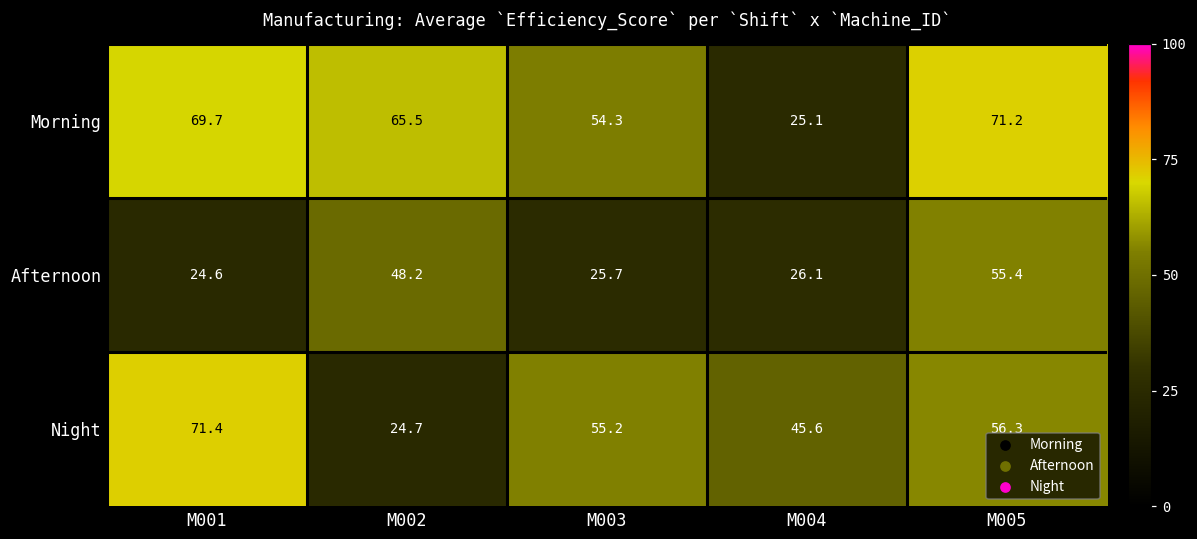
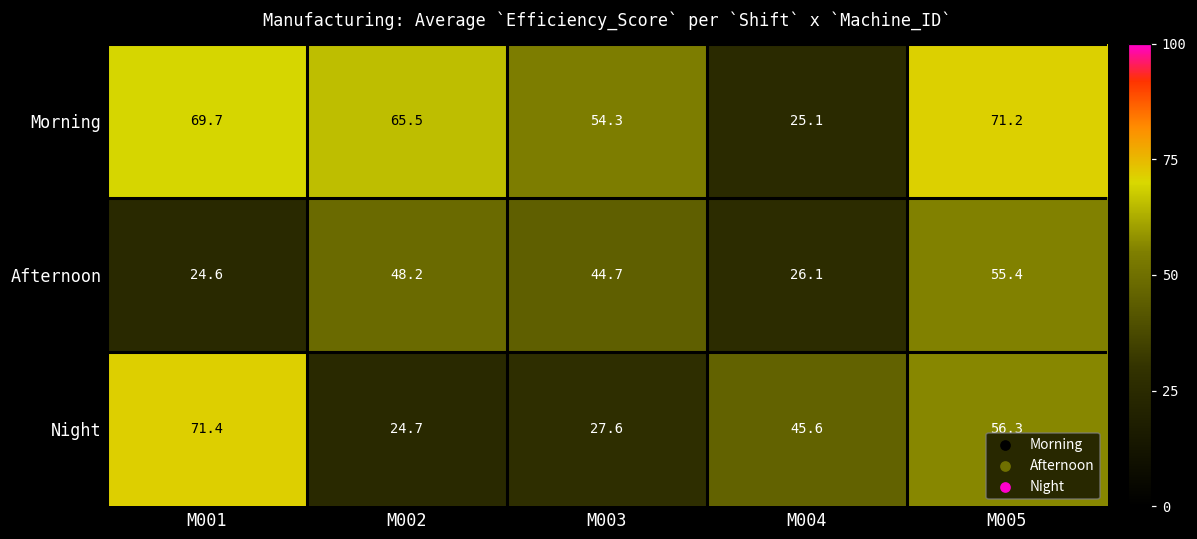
Afternoon, M003: 25.7 -> 44.7
Night, M003: 55.2 -> 27.6
